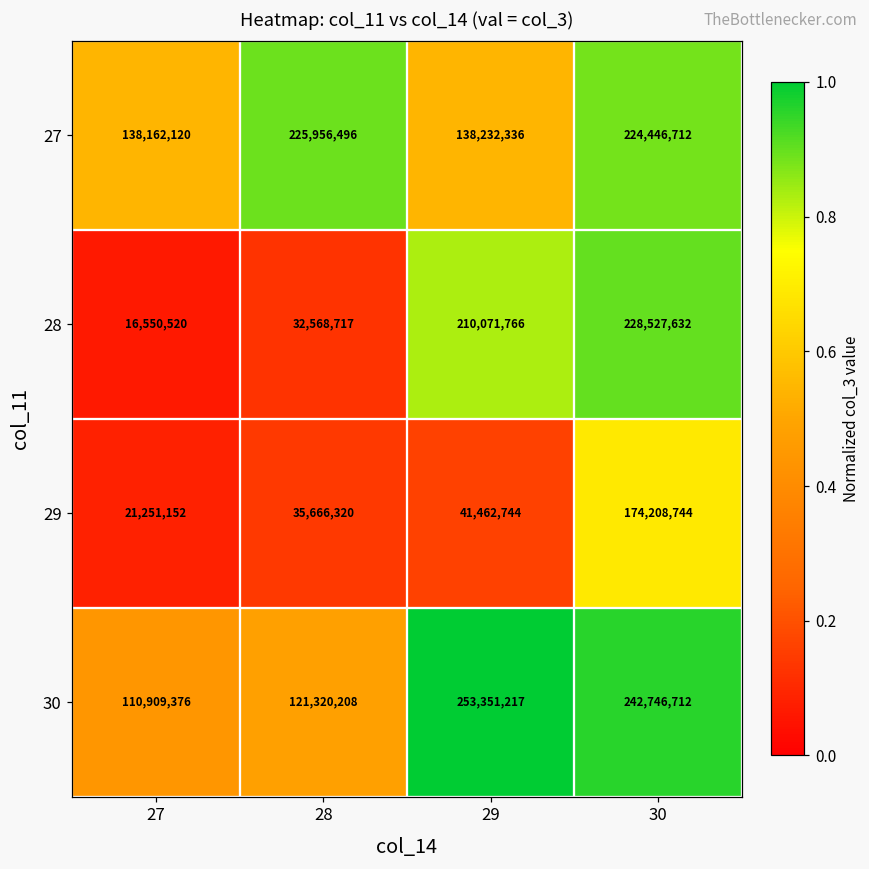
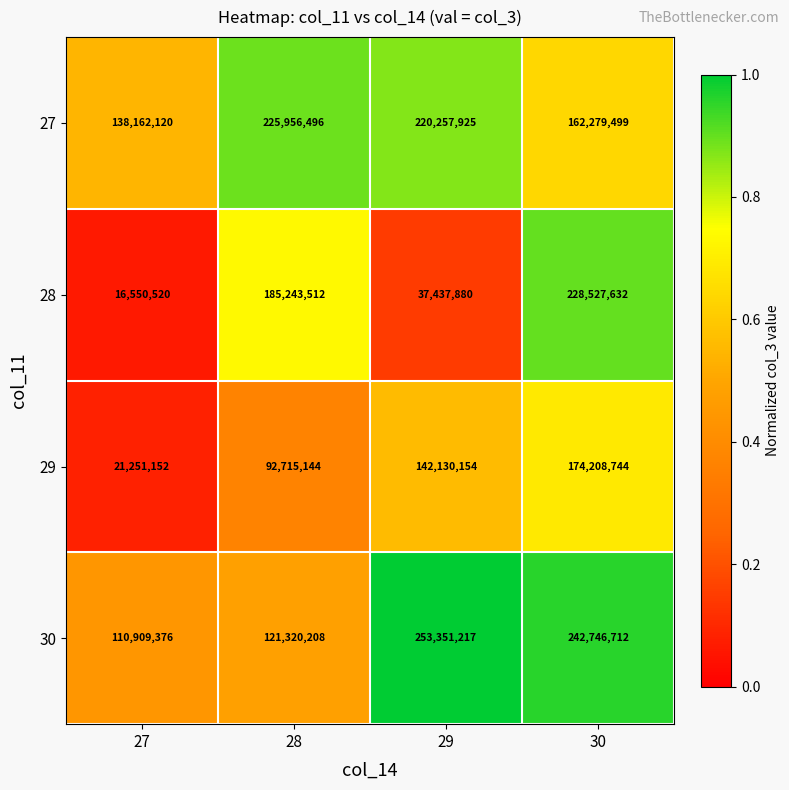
27, 29: 138,232,336 -> 220,257,925
27, 30: 224,446,712 -> 162,279,499
28, 28: 32,568,717 -> 185,243,512
28, 29: 210,071,766 -> 37,437,880
29, 28: 35,666,320 -> 92,715,144
29, 29: 41,462,744 -> 142,130,154
